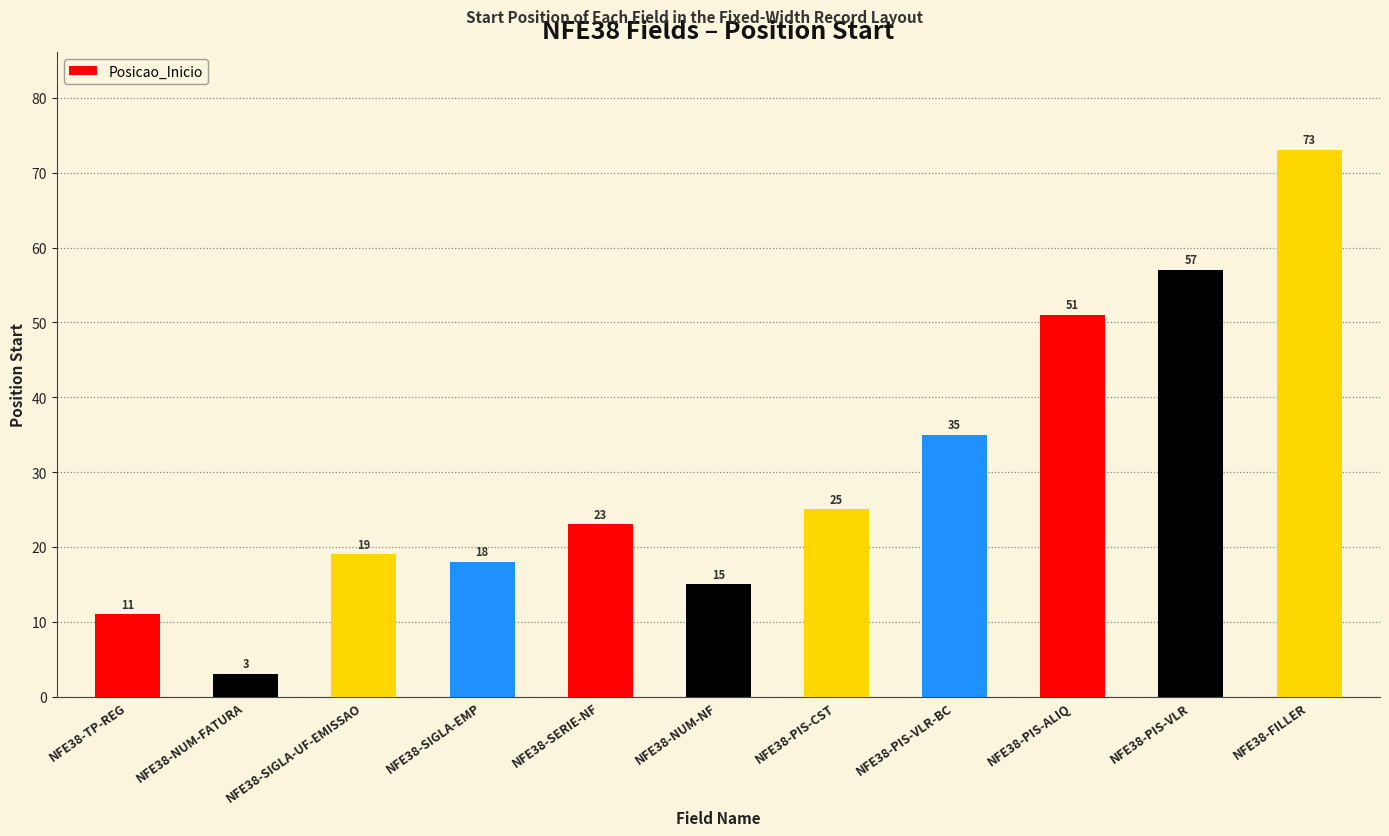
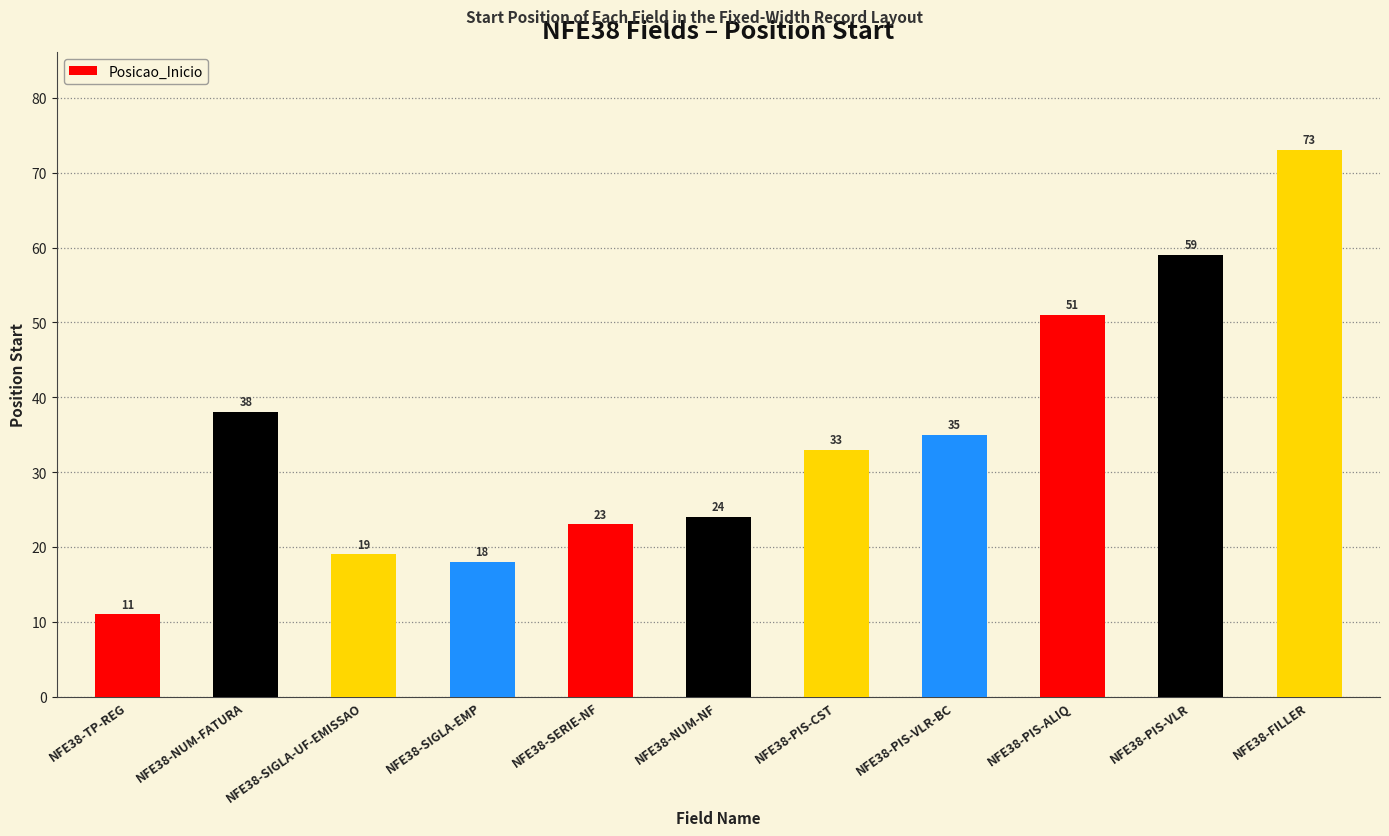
NFE38-NUM-FATURA: 3 -> 38
NFE38-NUM-NF: 15 -> 24
NFE38-PIS-CST: 25 -> 33
NFE38-PIS-VLR: 57 -> 59
